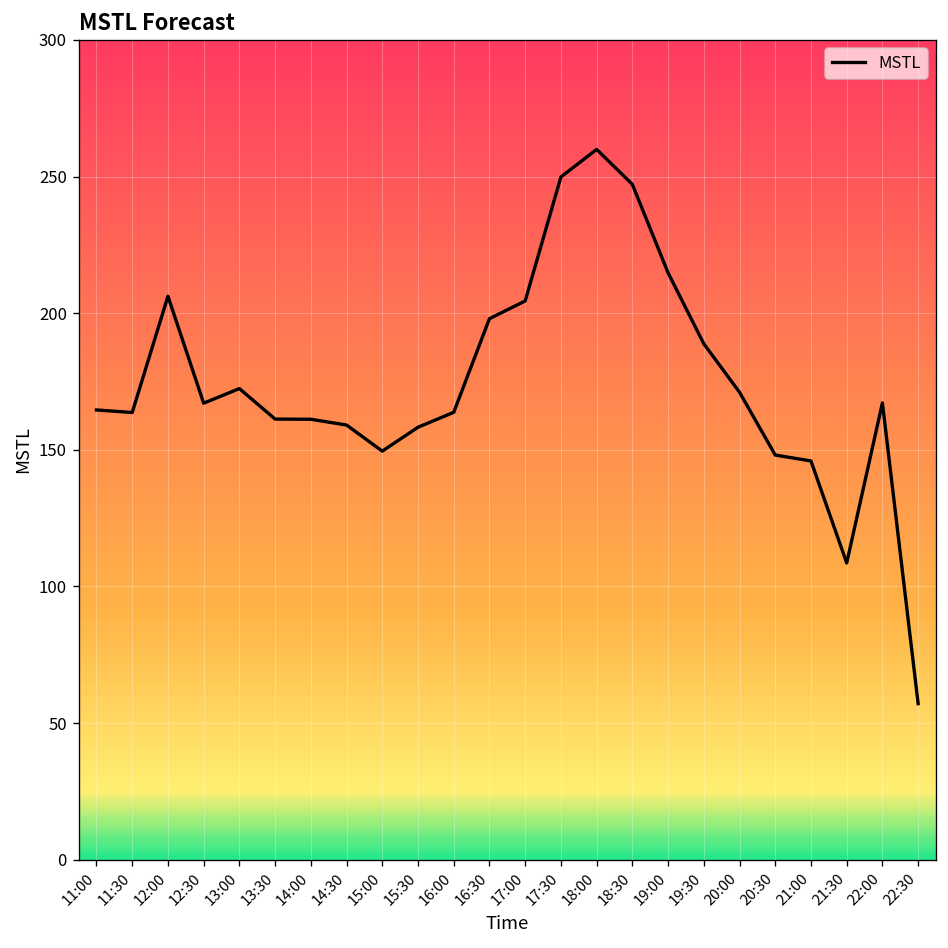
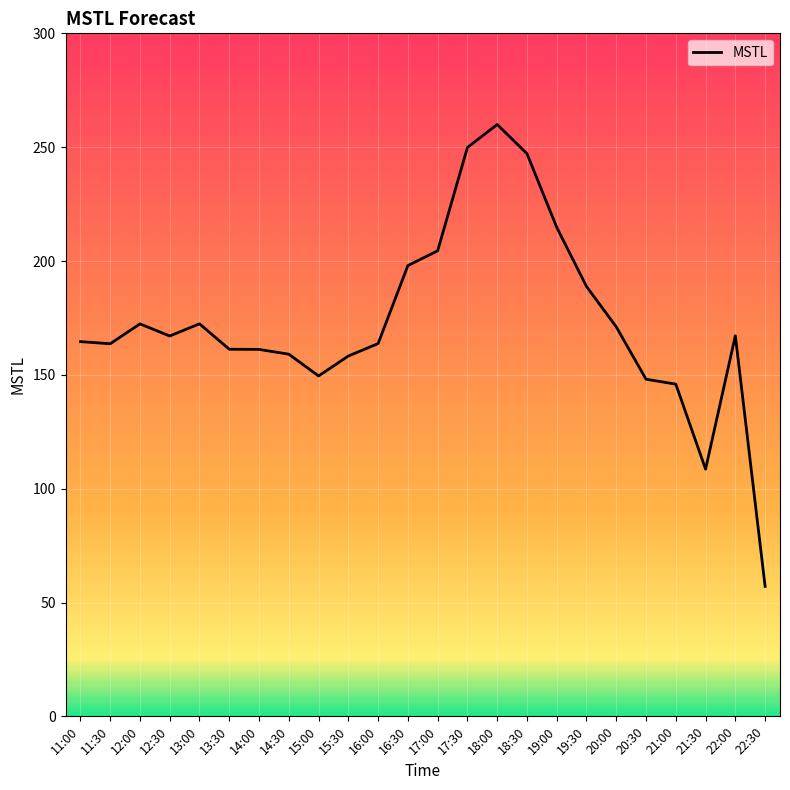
12:00: 206 -> 172
